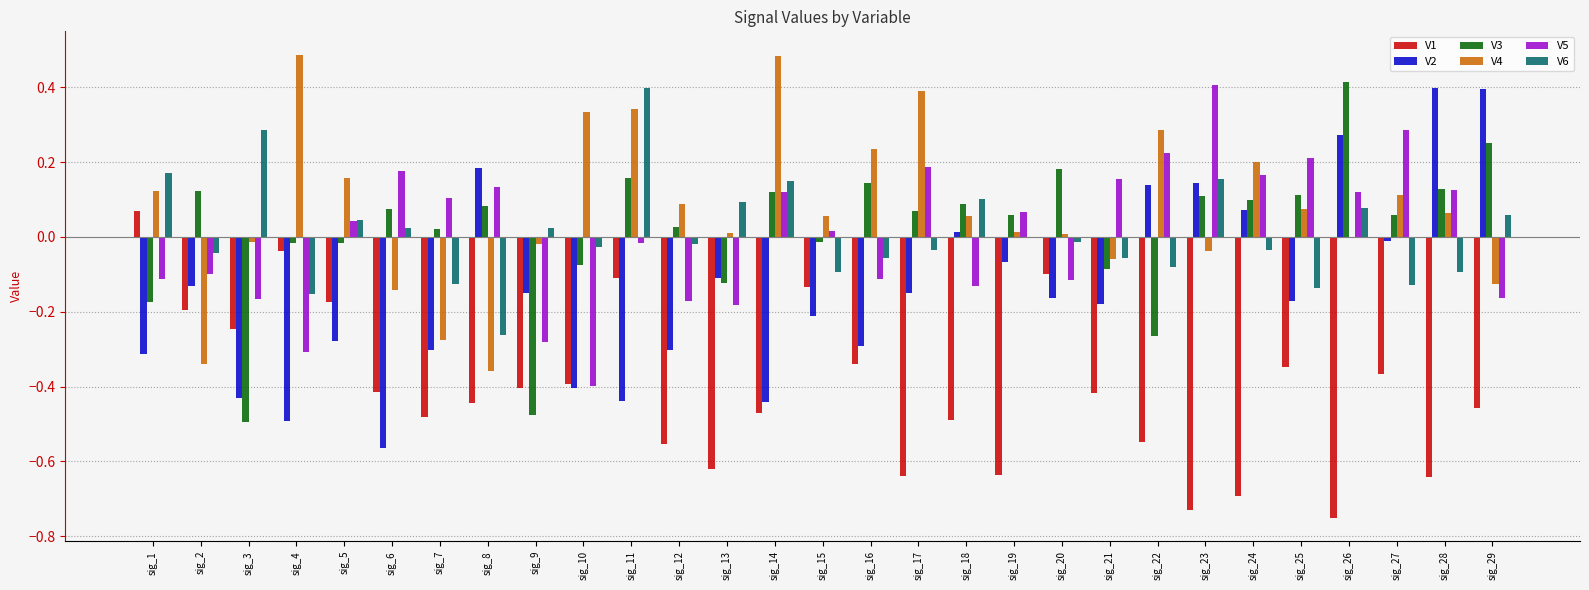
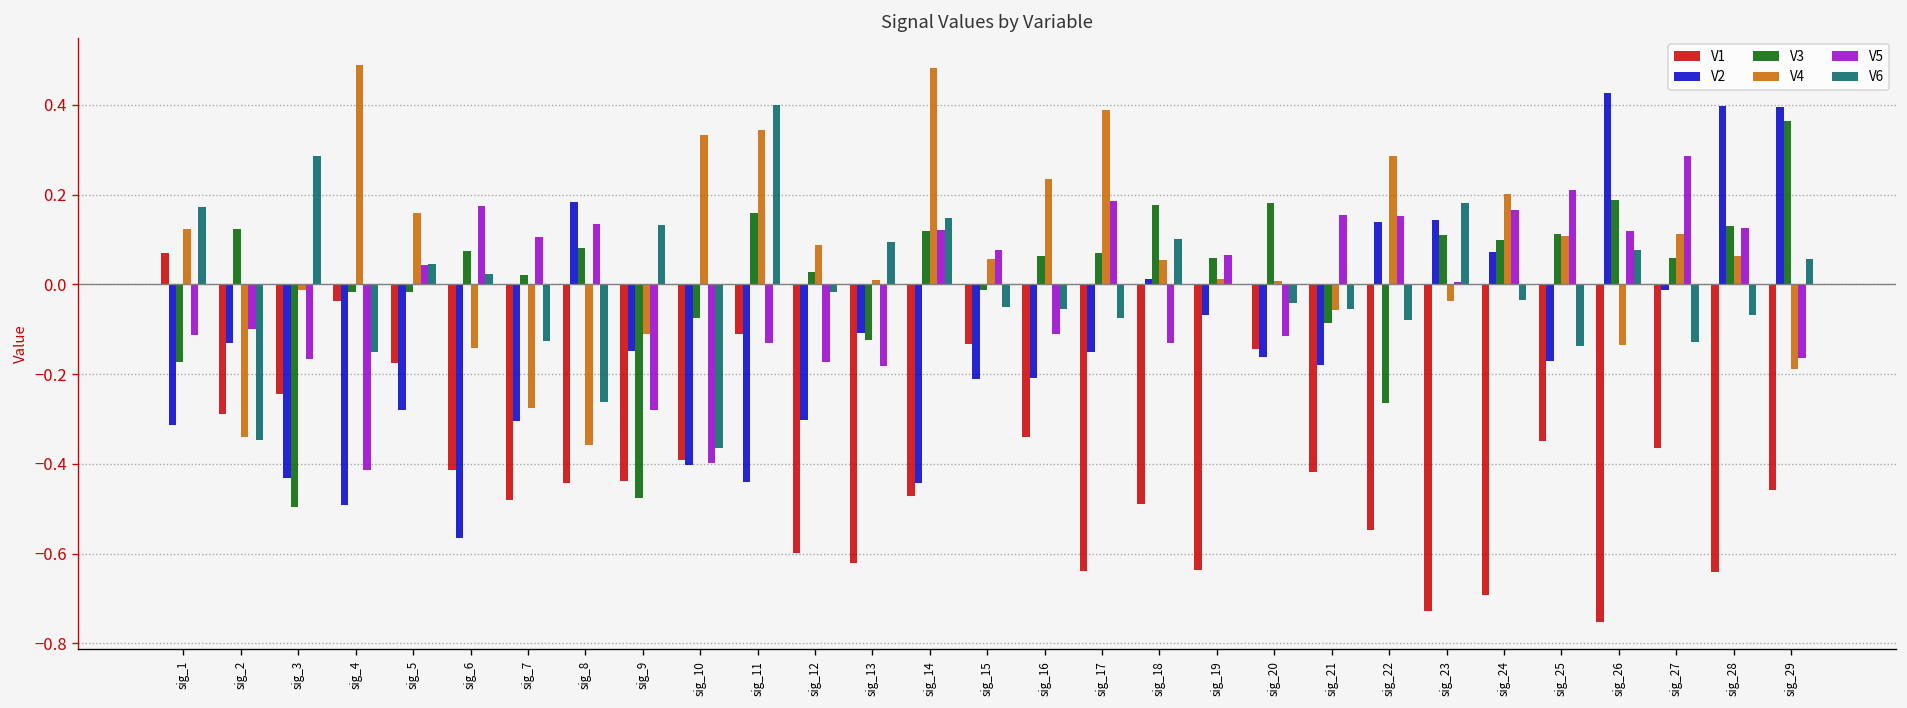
V1, sig_2: -0.20 -> -0.29
V6, sig_2: -0.04 -> -0.35
V5, sig_4: -0.31 -> -0.41
V1, sig_9: -0.40 -> -0.44
V4, sig_9: -0.02 -> -0.11
V6, sig_9: 0.02 -> 0.13
V6, sig_10: -0.03 -> -0.36
V5, sig_11: -0.02 -> -0.13
V1, sig_12: -0.55 -> -0.60
V5, sig_15: 0.02 -> 0.08
V6, sig_15: -0.09 -> -0.05
V2, sig_16: -0.29 -> -0.21
V3, sig_16: 0.14 -> 0.06
V6, sig_17: -0.04 -> -0.07
V3, sig_18: 0.09 -> 0.18
V1, sig_20: -0.10 -> -0.14
V6, sig_20: -0.01 -> -0.04
V5, sig_22: 0.22 -> 0.15
V5, sig_23: 0.41 -> 0.01
V6, sig_23: 0.15 -> 0.18
V4, sig_25: 0.08 -> 0.11
V2, sig_26: 0.27 -> 0.43
V3, sig_26: 0.41 -> 0.19
V4, sig_26: 0.00 -> -0.13
V6, sig_28: -0.09 -> -0.07
V3, sig_29: 0.25 -> 0.36
V4, sig_29: -0.13 -> -0.19
